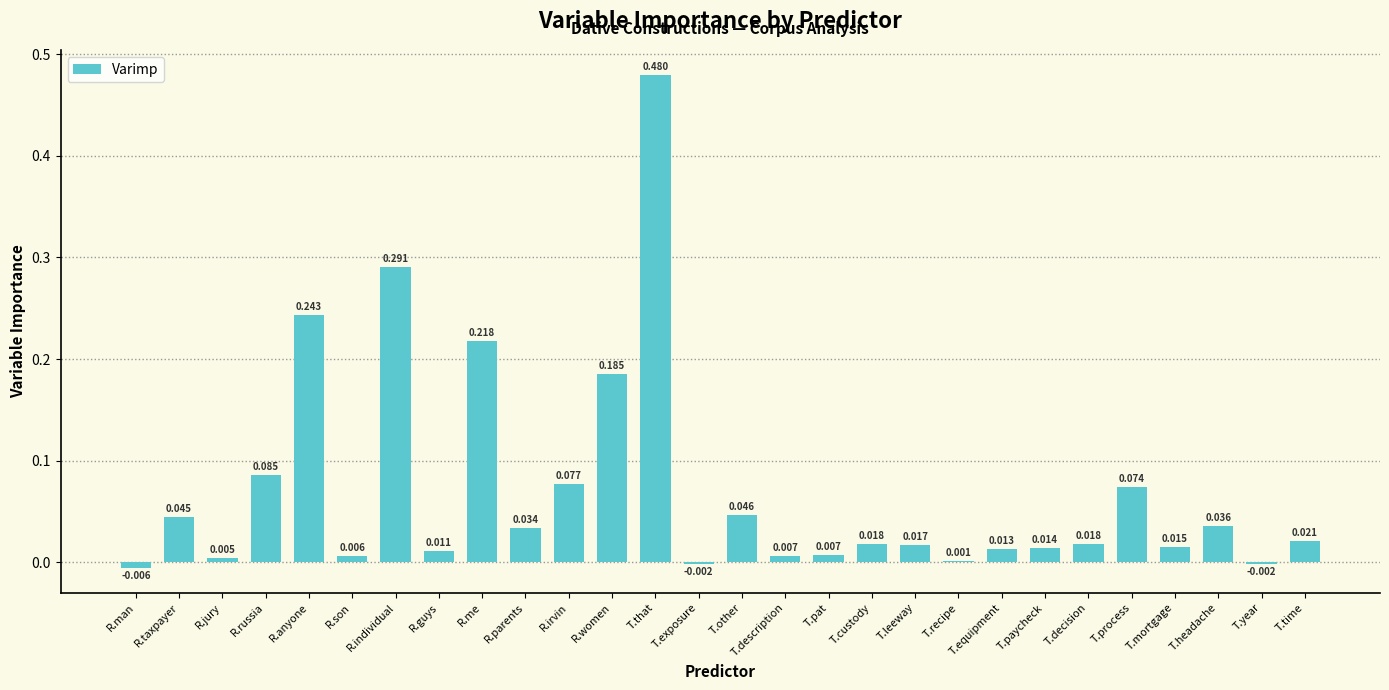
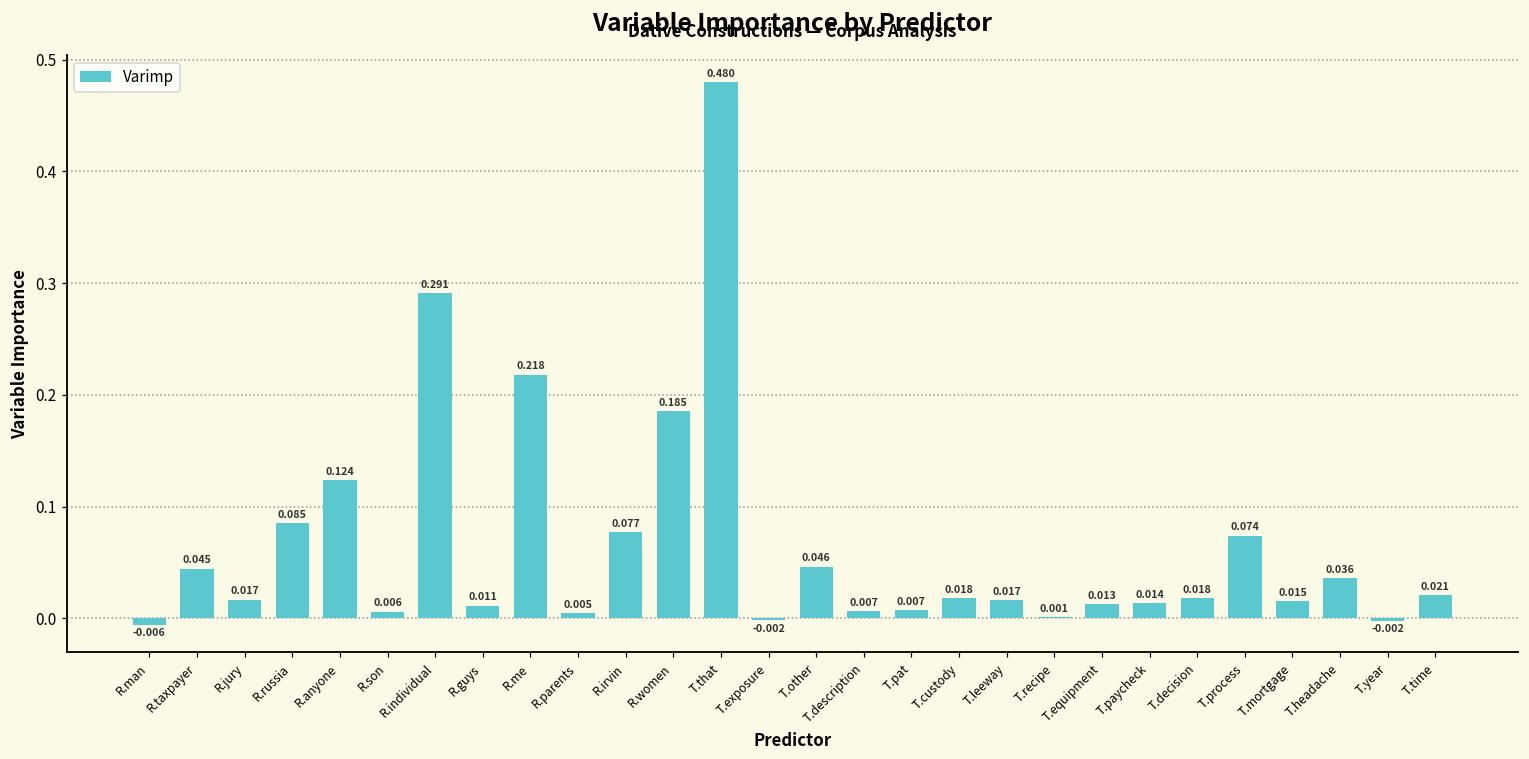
R.jury: 0.005 -> 0.017
R.anyone: 0.243 -> 0.124
R.parents: 0.034 -> 0.005
